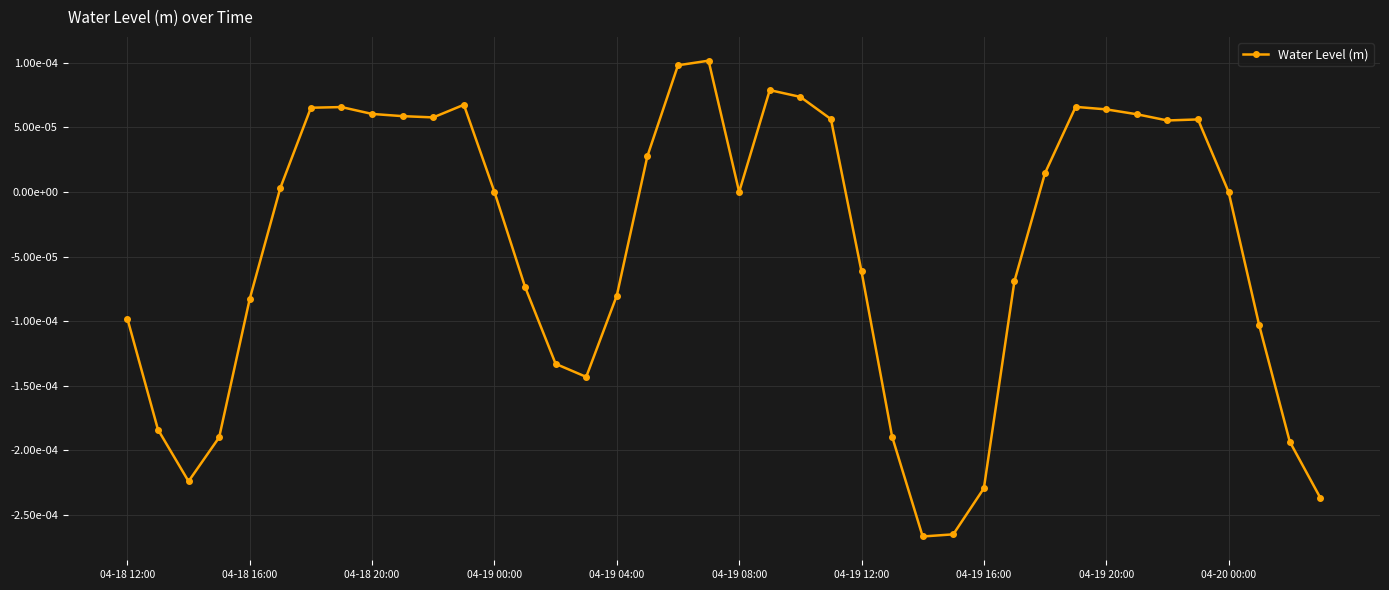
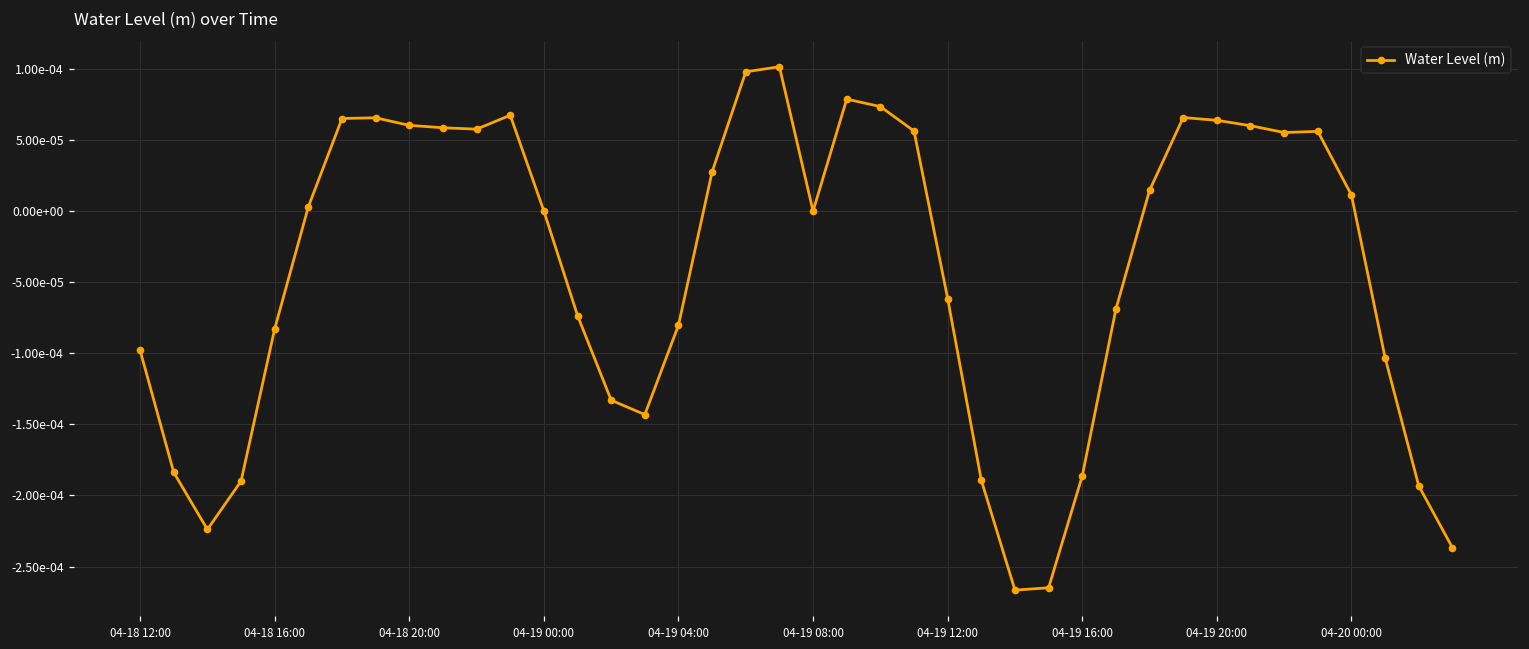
04-19 16:00: -0.000229 -> -0.000186
04-20 00:00: 0.00000 -> 0.00001
